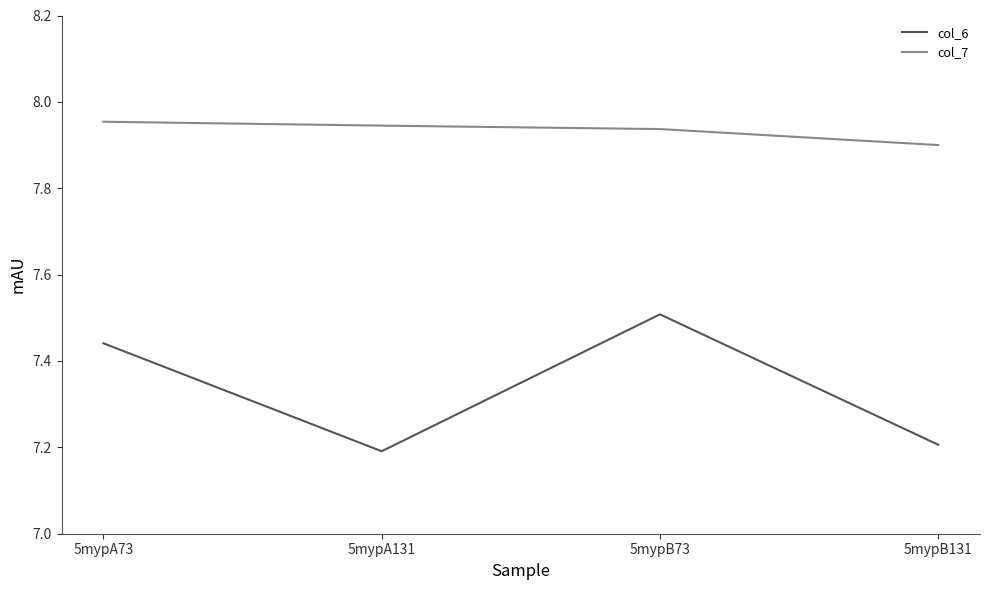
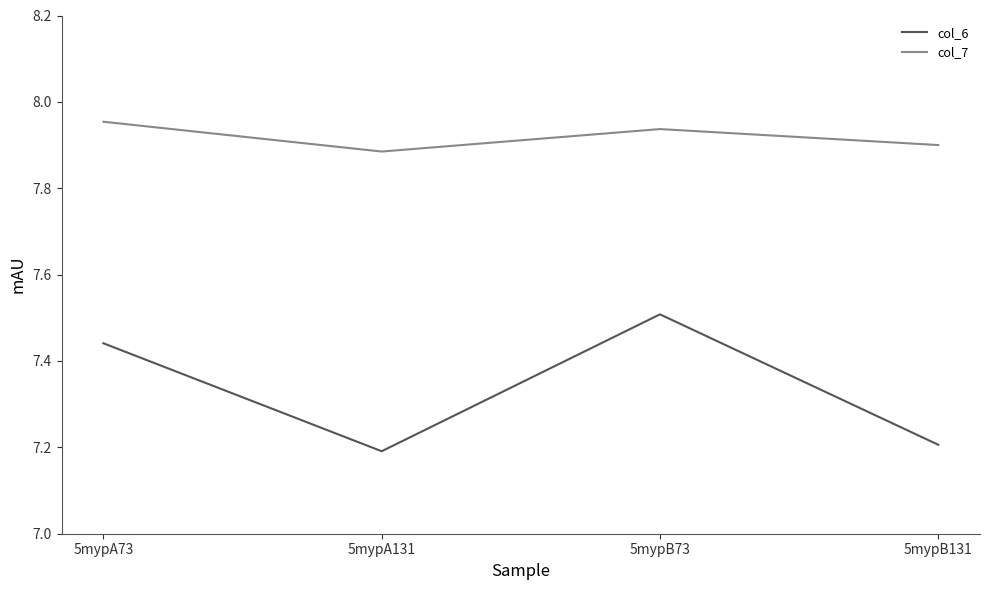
col_7, 5mypA131: 7.95 -> 7.89
